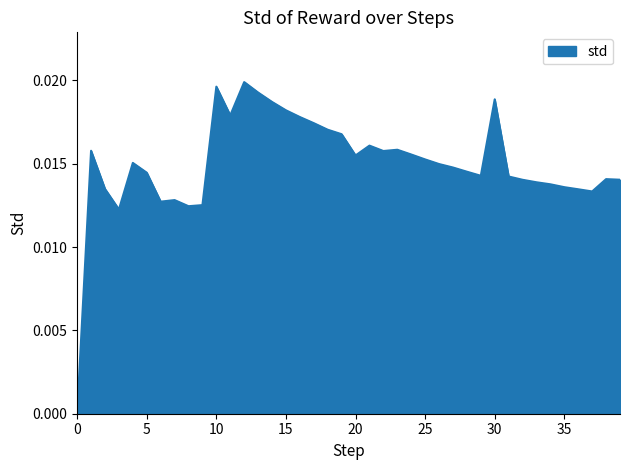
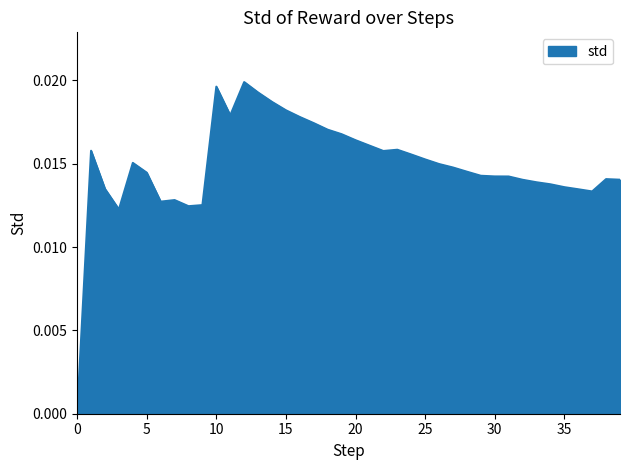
20: 0.0155 -> 0.0164
30: 0.0189 -> 0.0142
